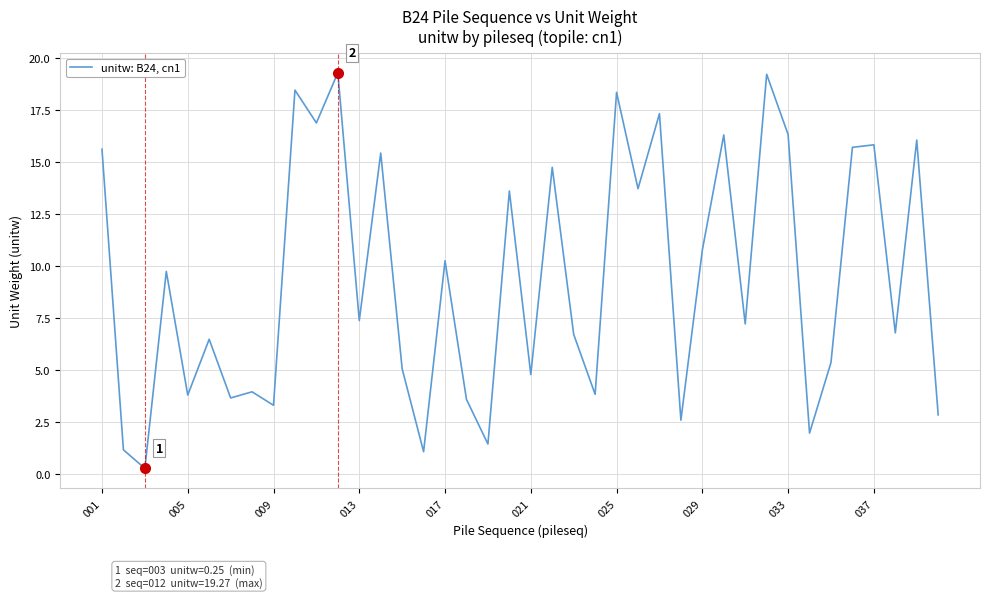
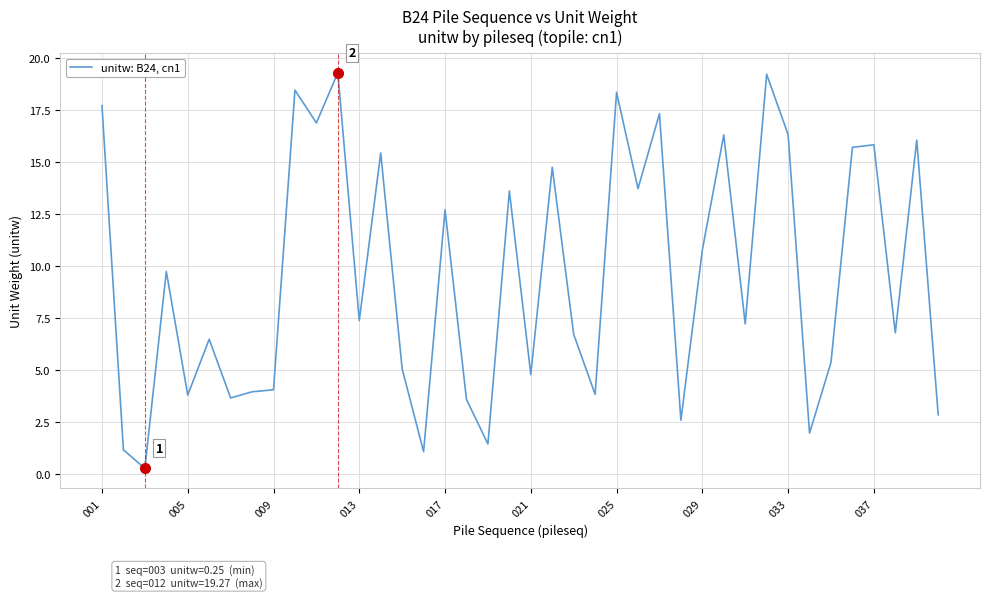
unitw: B24, cn1, 001: 15.6 -> 17.7
unitw: B24, cn1, 009: 3.3 -> 4.0
unitw: B24, cn1, 017: 10.2 -> 12.7
